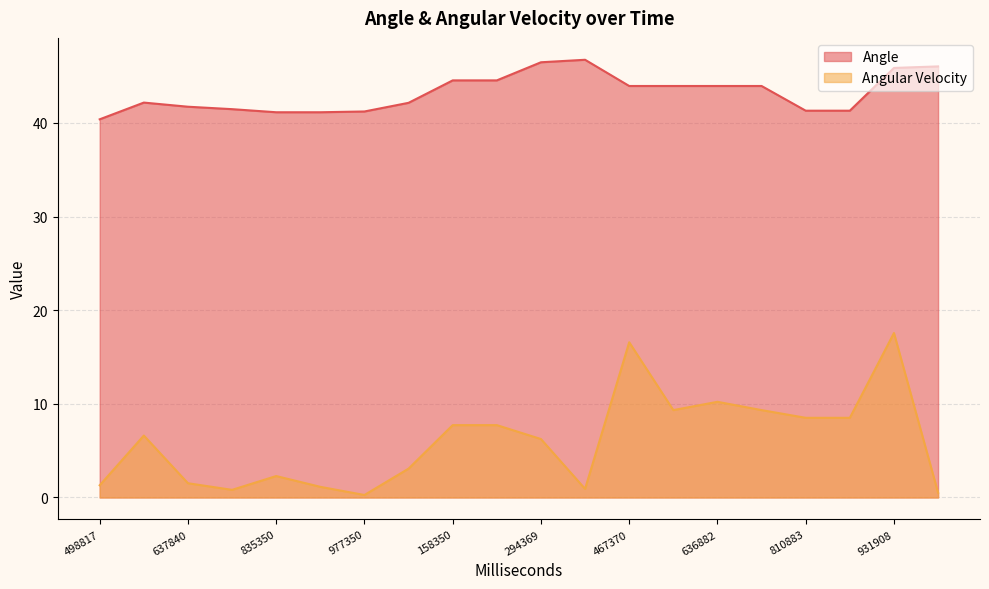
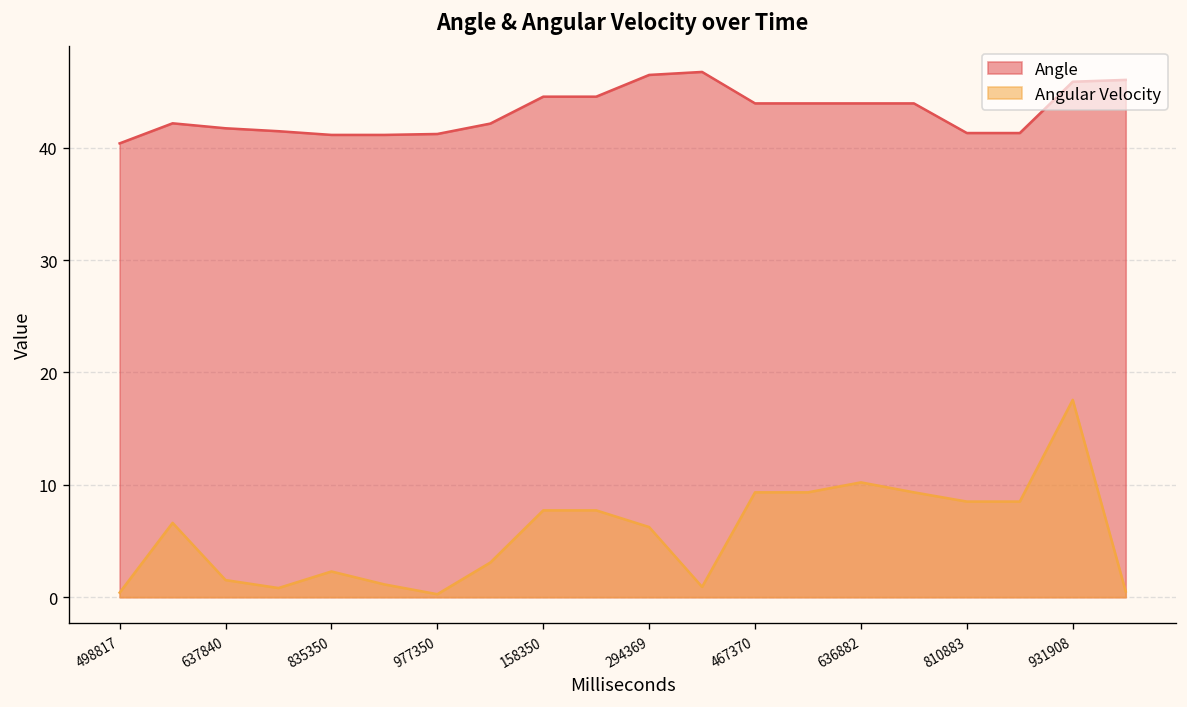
Angular Velocity, 498817: 1 -> 0
Angular Velocity, 467370: 17 -> 9
